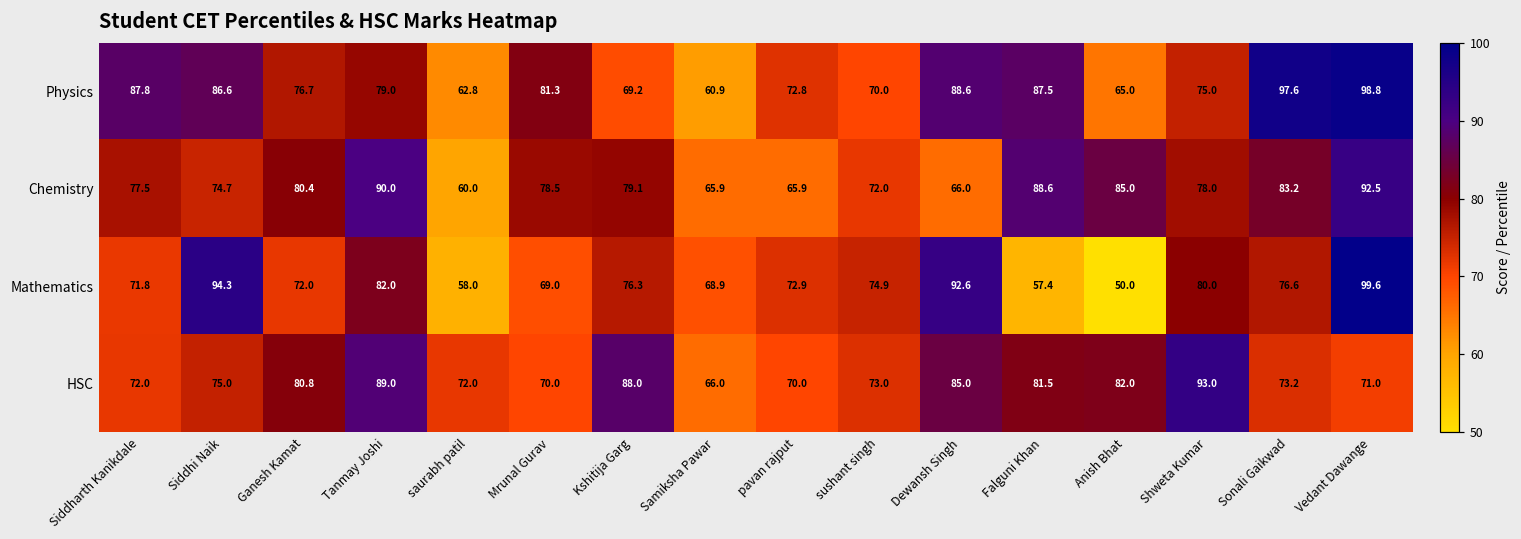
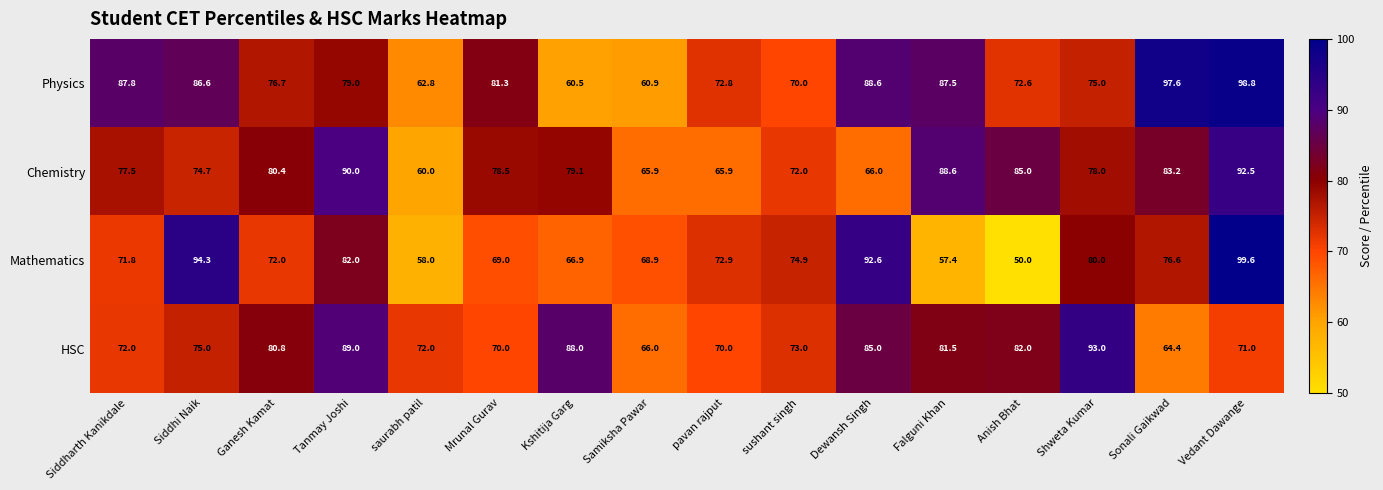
Physics, Kshitija Garg: 69.2 -> 60.5
Physics, Anish Bhat: 65.0 -> 72.6
Mathematics, Kshitija Garg: 76.3 -> 66.9
HSC, Sonali Gaikwad: 73.2 -> 64.4
